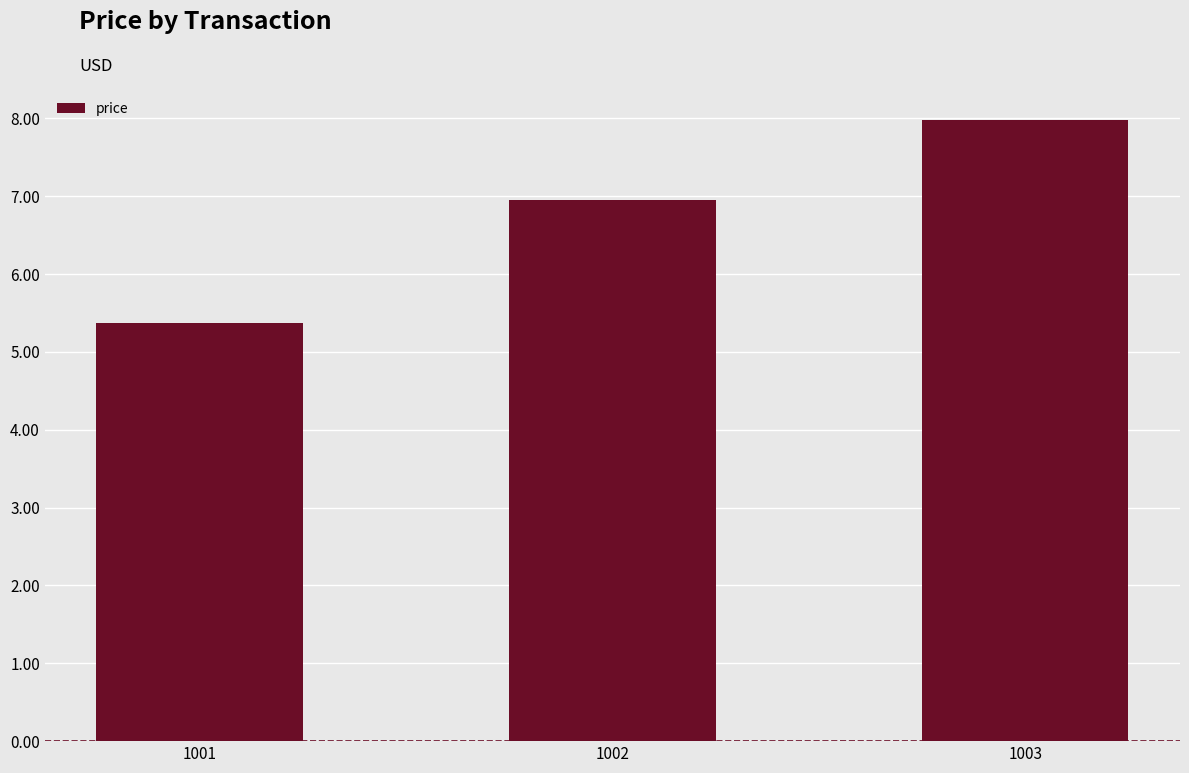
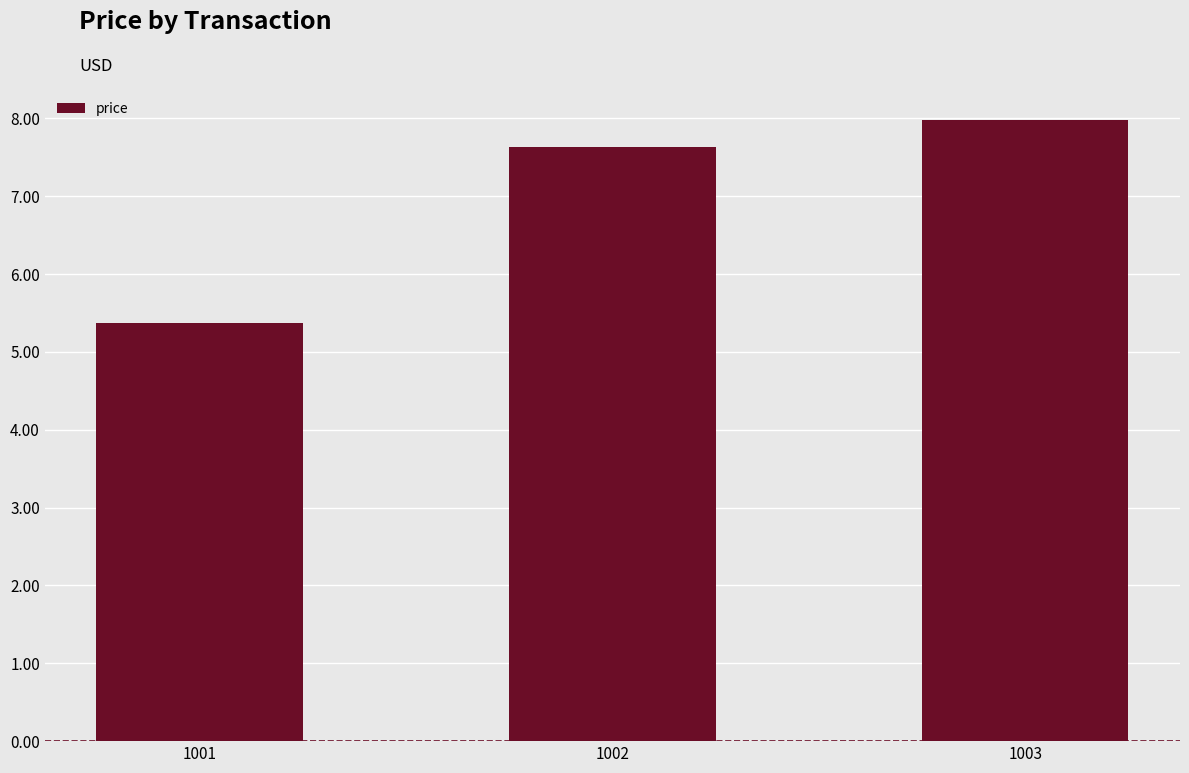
1002: 7.0 -> 7.6
